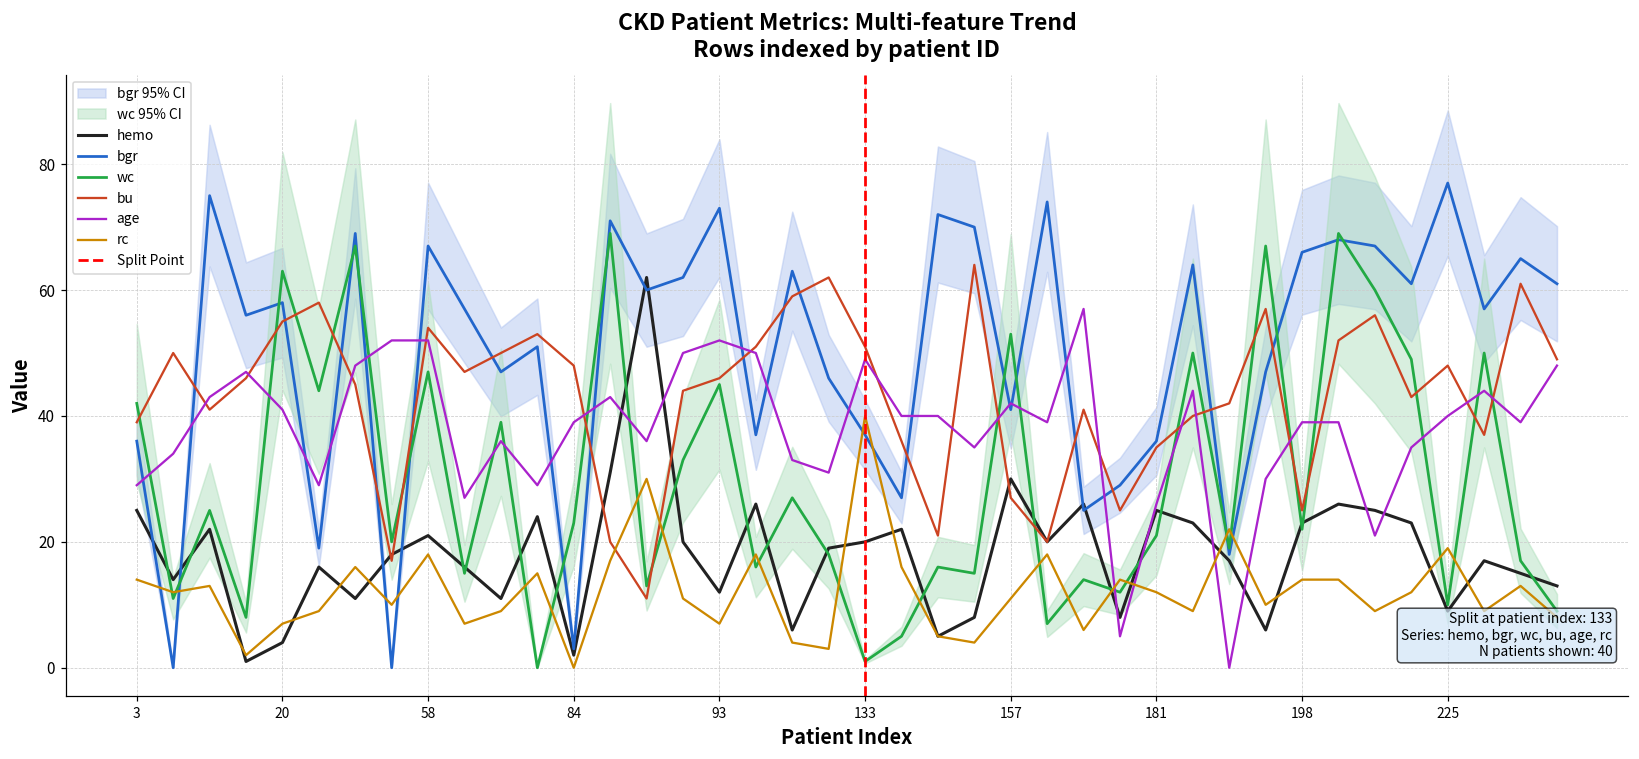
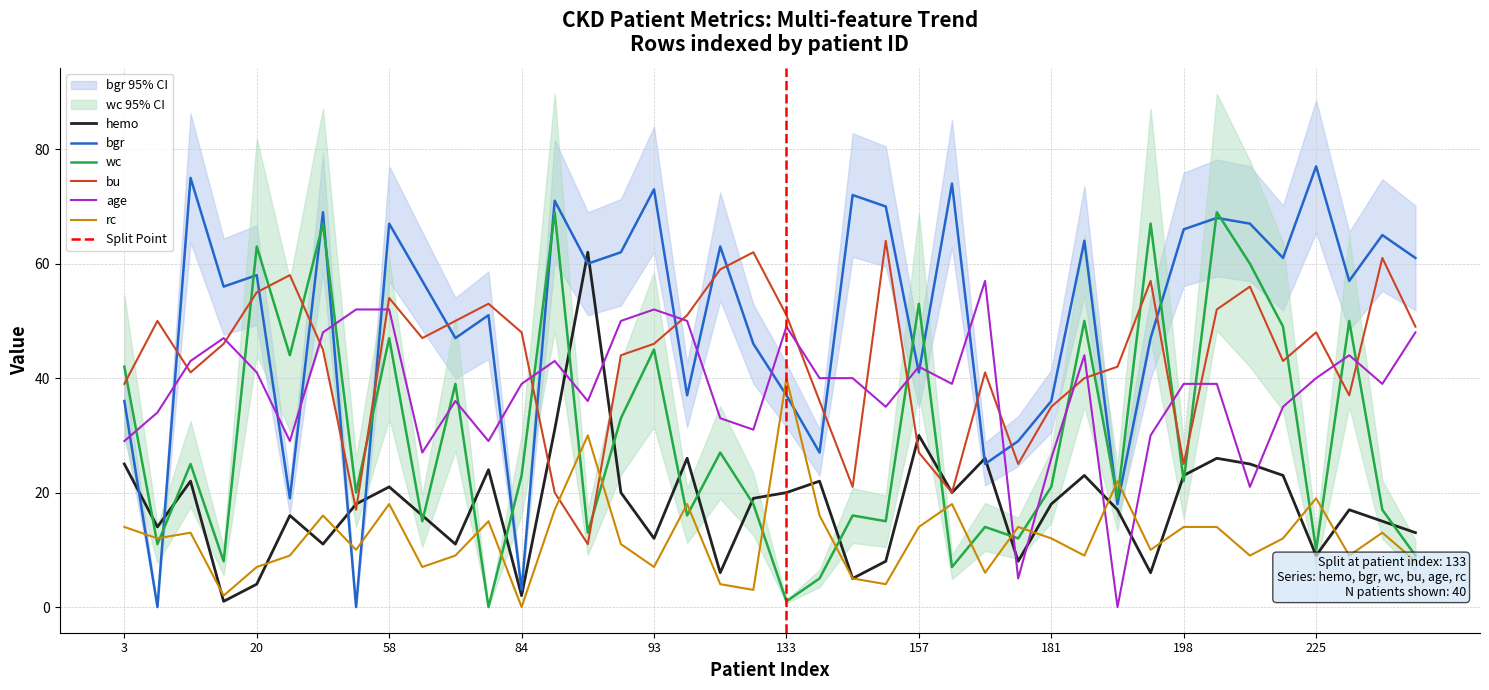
rc, 157: 11 -> 14
hemo, 181: 25 -> 18
